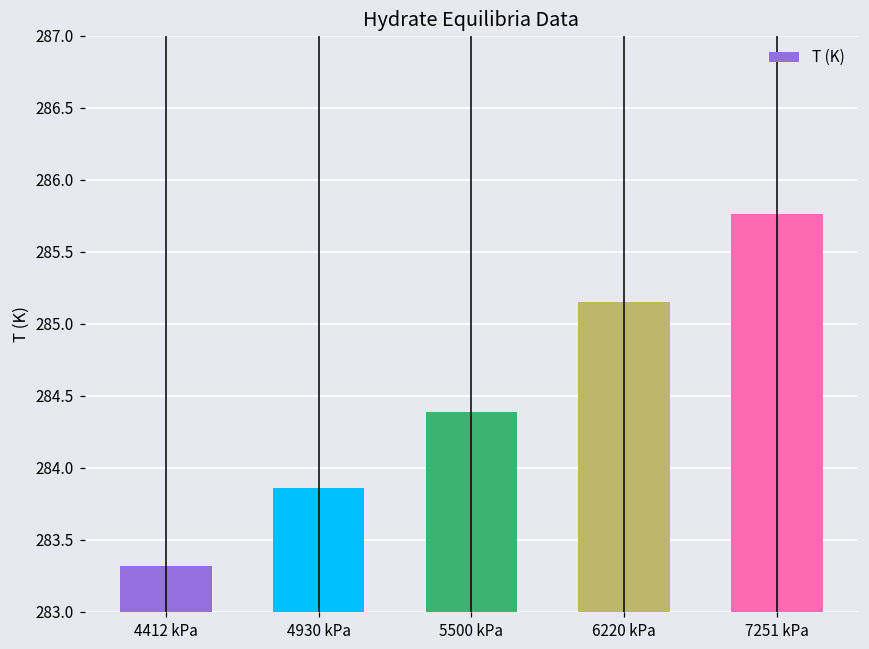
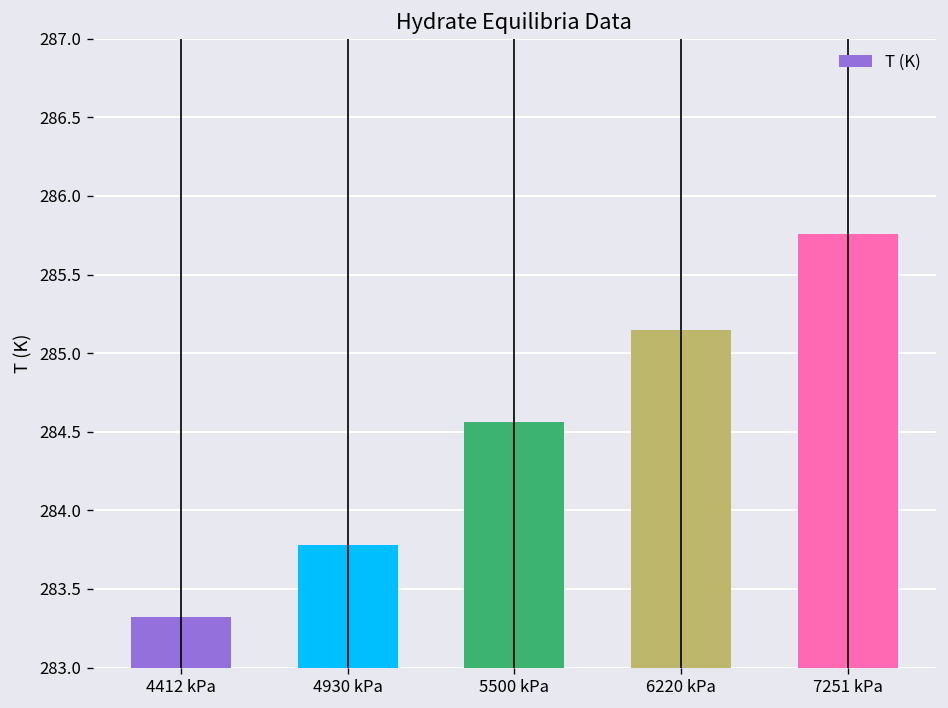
4930 kPa: 283.86 -> 283.78
5500 kPa: 284.39 -> 284.56
